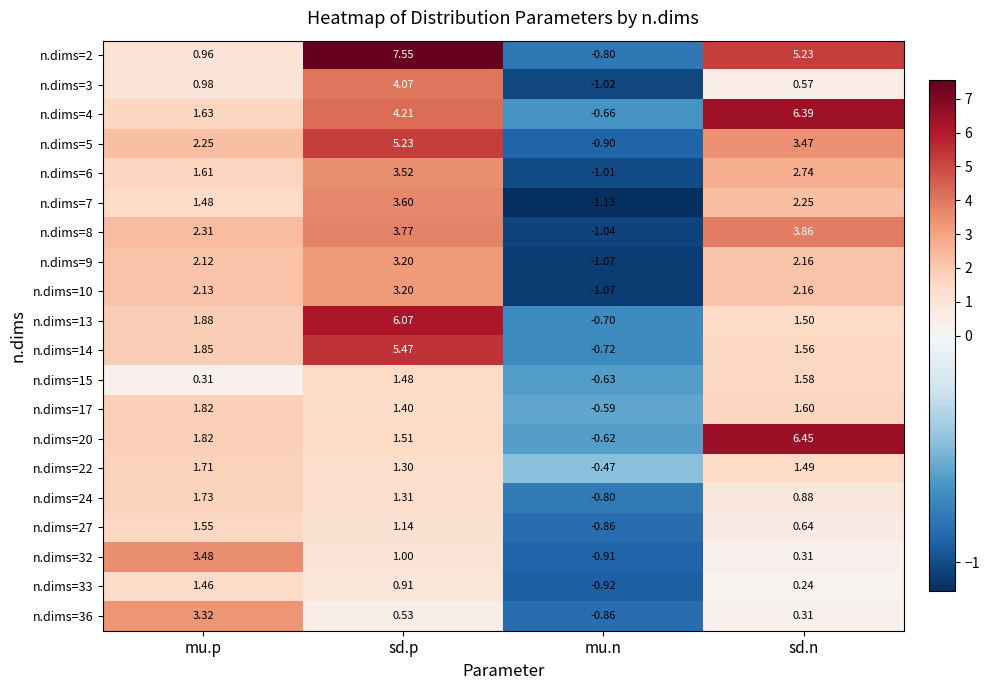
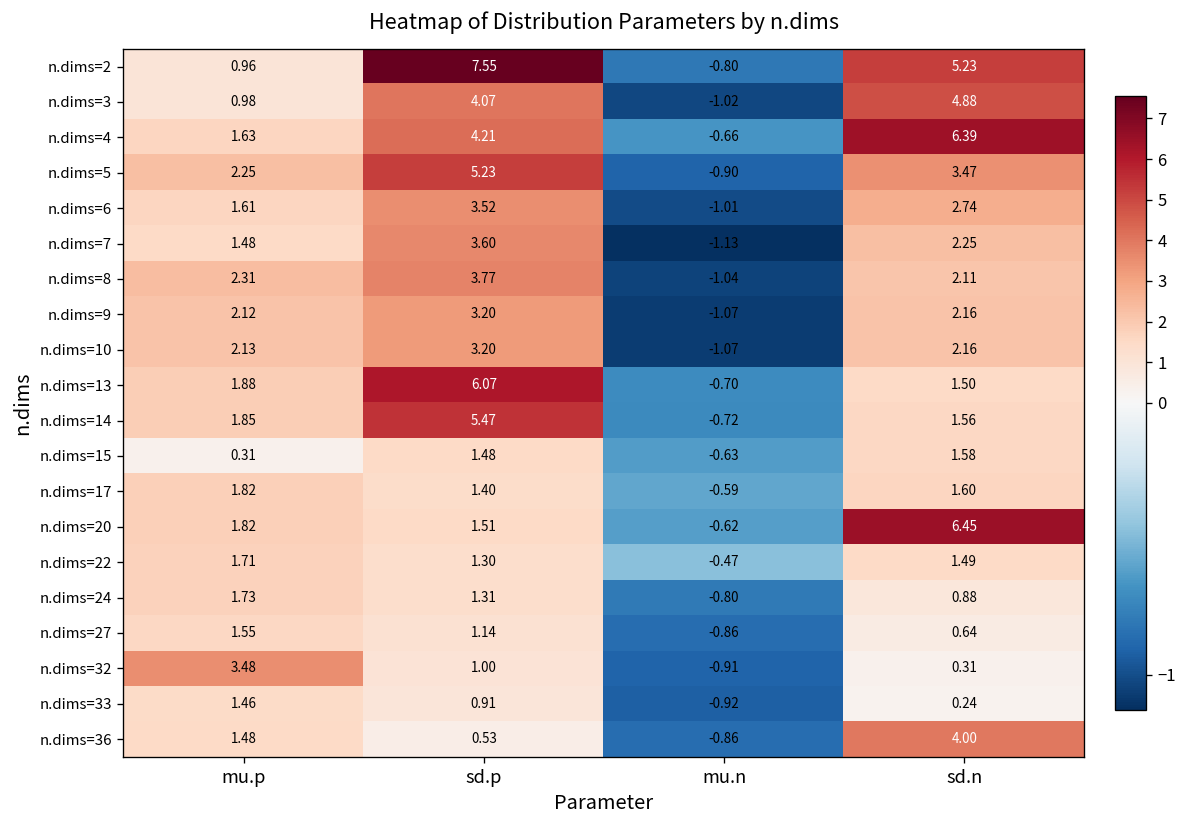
n.dims=3, sd.n: 0.57 -> 4.88
n.dims=8, sd.n: 3.86 -> 2.11
n.dims=36, mu.p: 3.32 -> 1.48
n.dims=36, sd.n: 0.31 -> 4.00
